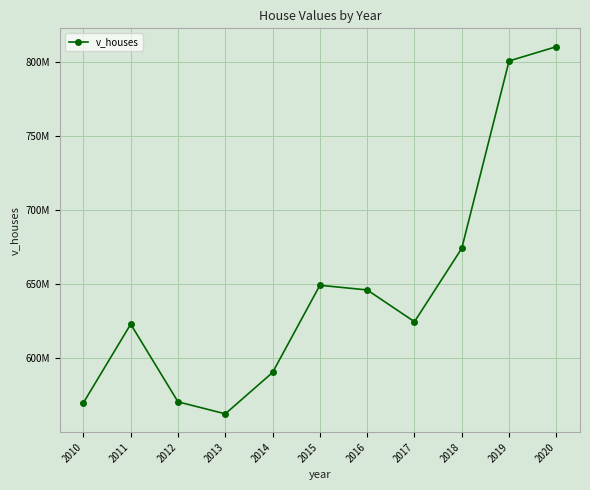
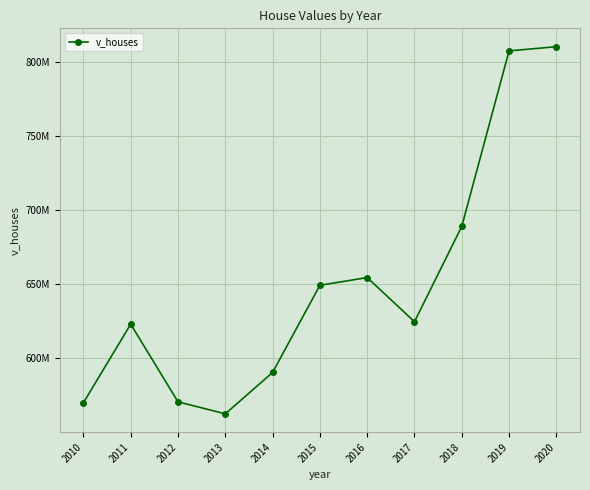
2016: 646000000 -> 654000000
2018: 674000000 -> 689000000
2019: 800000000 -> 807000000
